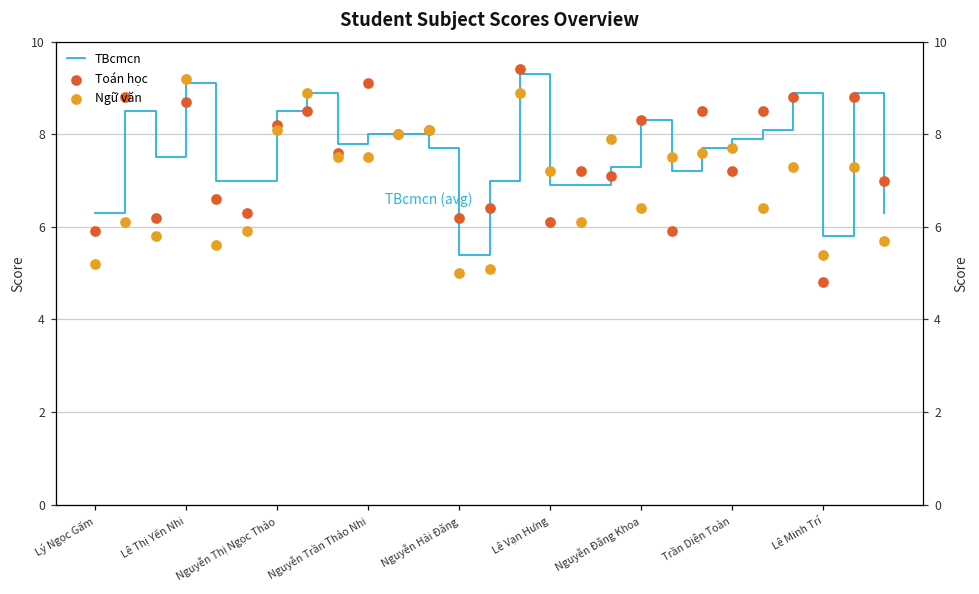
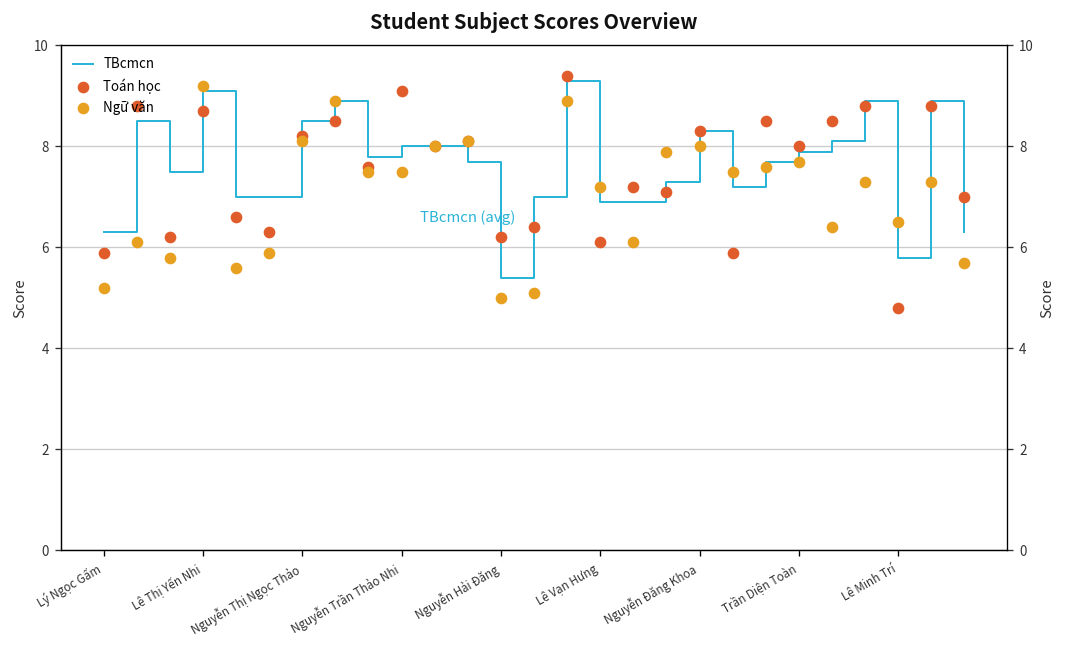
Ngữ văn, Nguyễn Đăng Khoa: 6.4 -> 8.0
Toán học, Trần Diện Toàn: 7.2 -> 8.0
Ngữ văn, Lê Minh Trí: 5.4 -> 6.5
